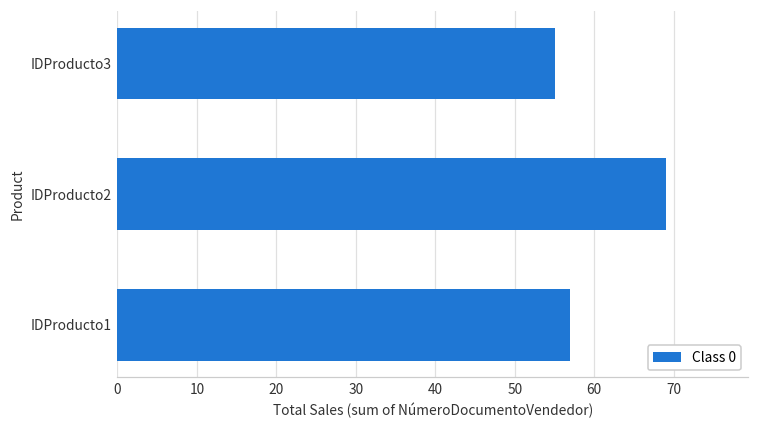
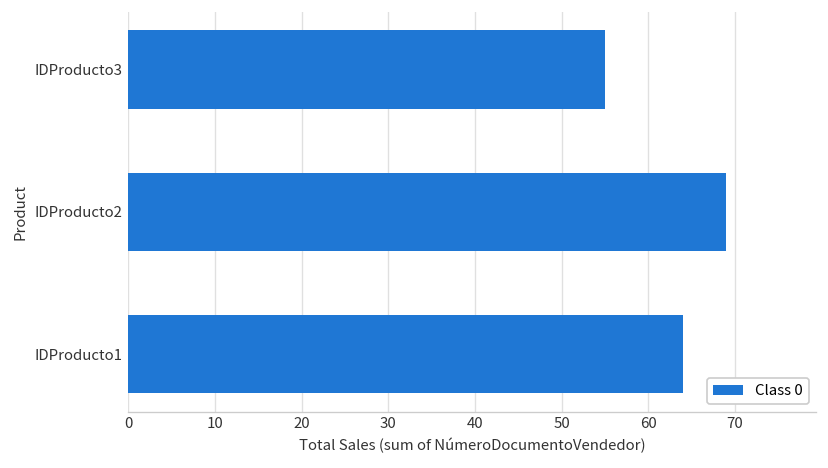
IDProducto1: 57 -> 64
